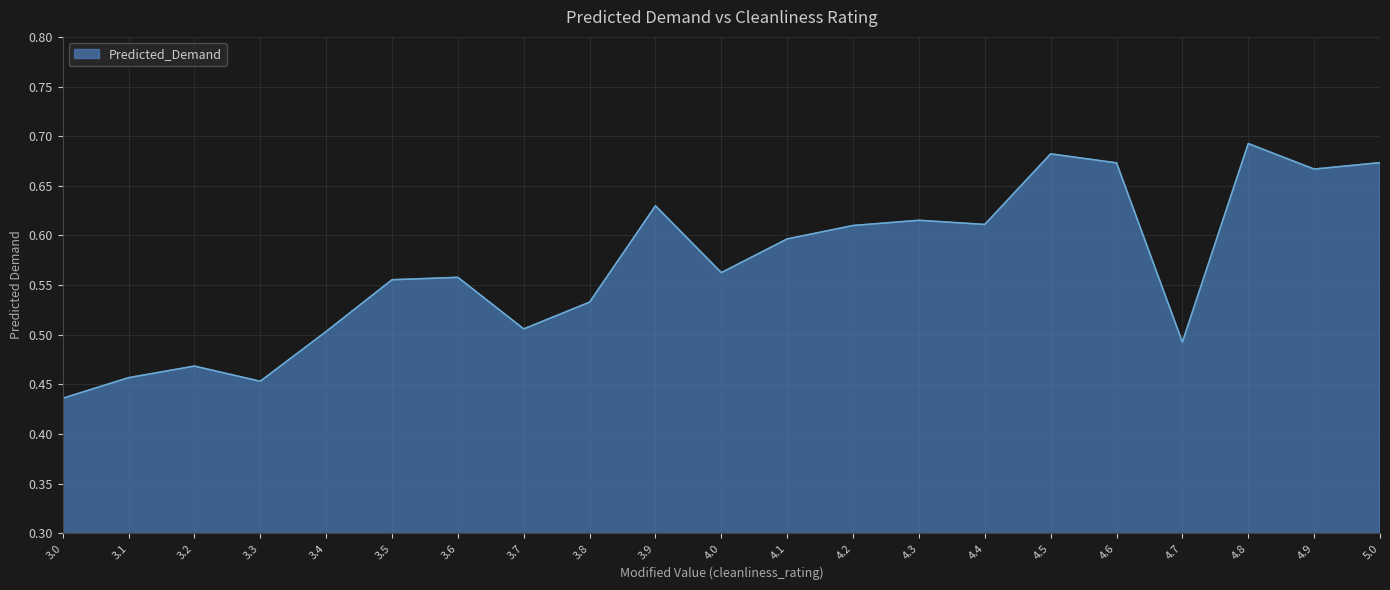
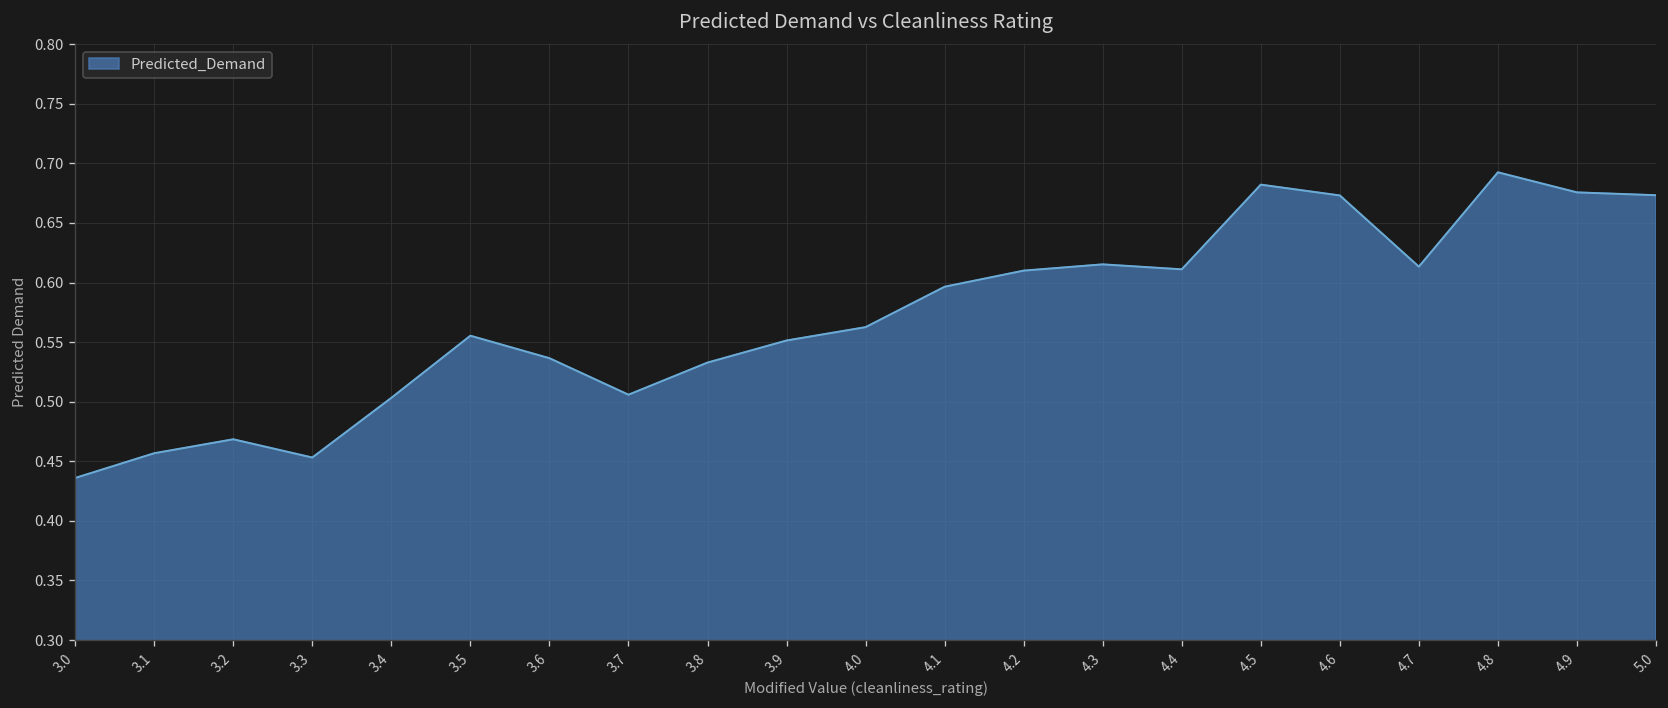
3.6: 0.56 -> 0.54
3.9: 0.63 -> 0.55
4.7: 0.49 -> 0.61
4.9: 0.67 -> 0.68
